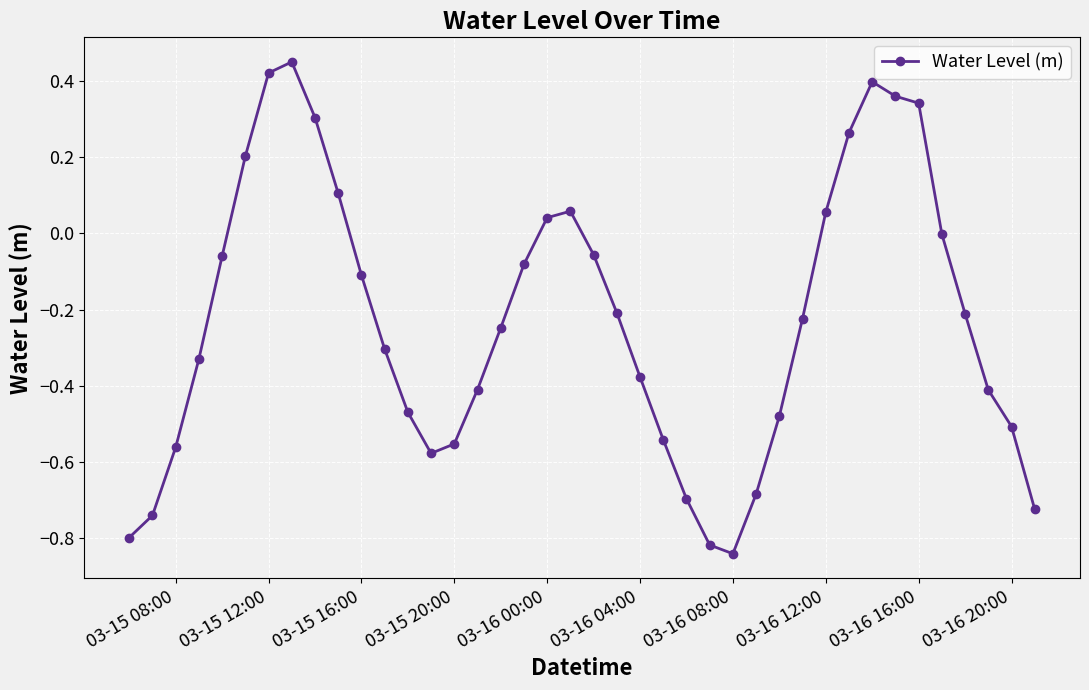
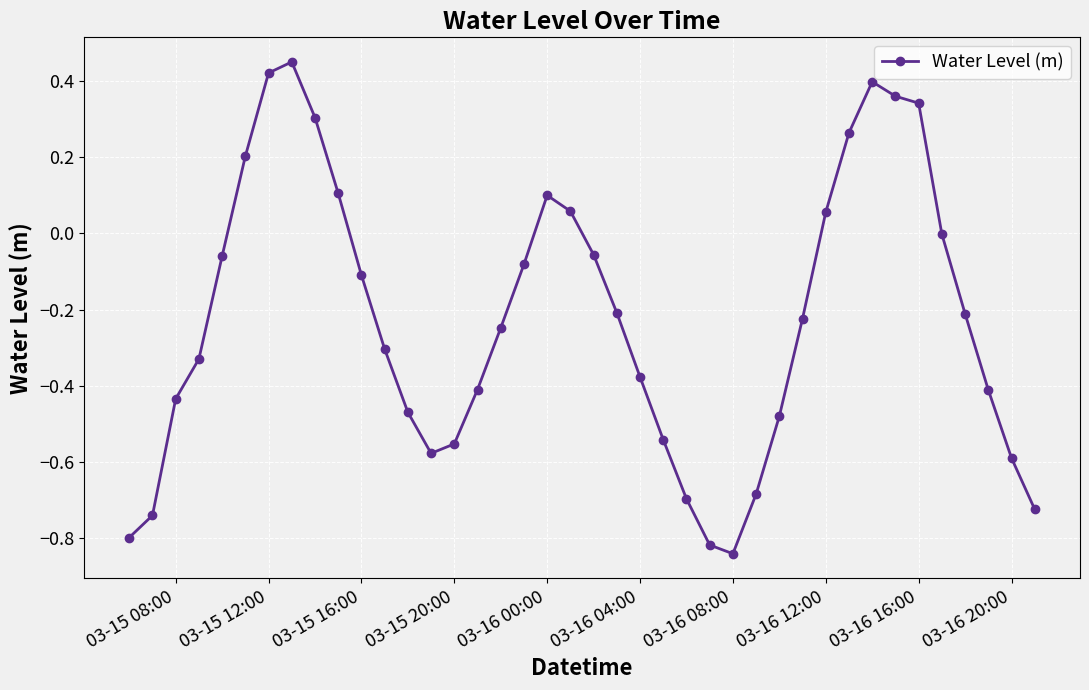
03-15 08:00: -0.56 -> -0.43
03-16 00:00: 0.04 -> 0.10
03-16 20:00: -0.51 -> -0.59
